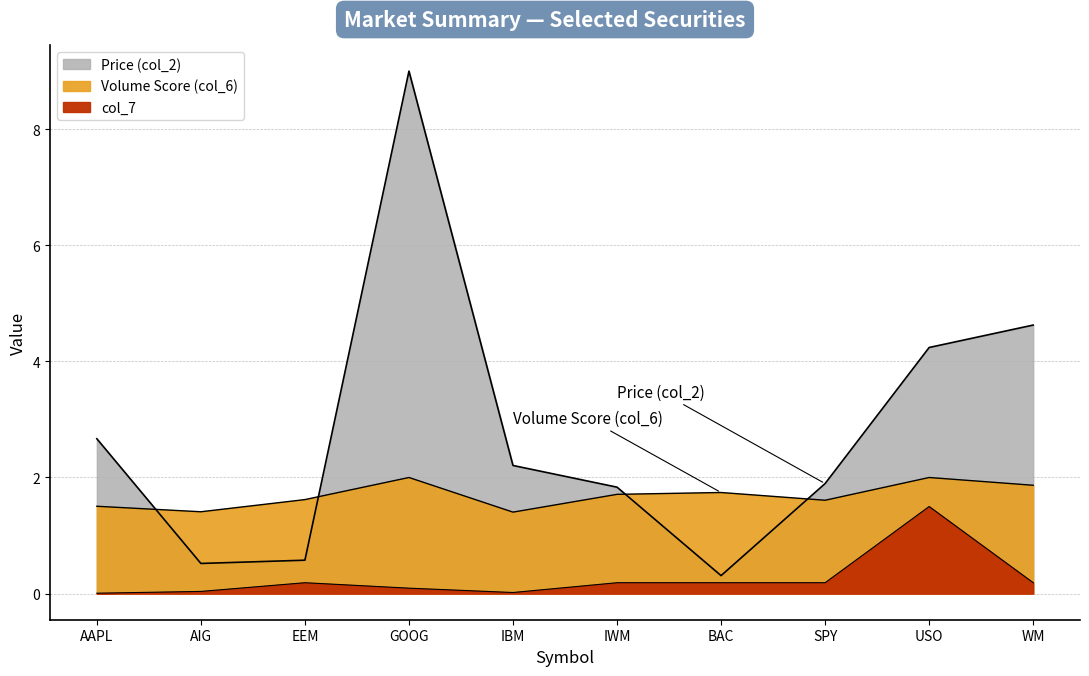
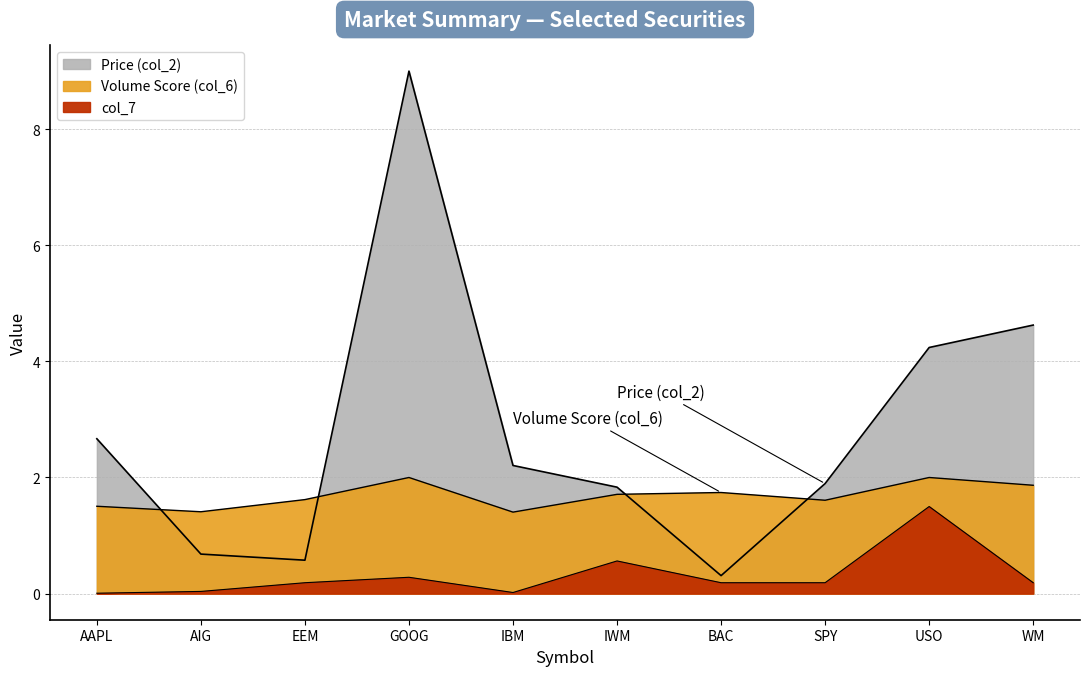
Price (col_2), AIG: 0.5 -> 0.7
col_7, GOOG: 0.1 -> 0.3
col_7, IWM: 0.2 -> 0.6
